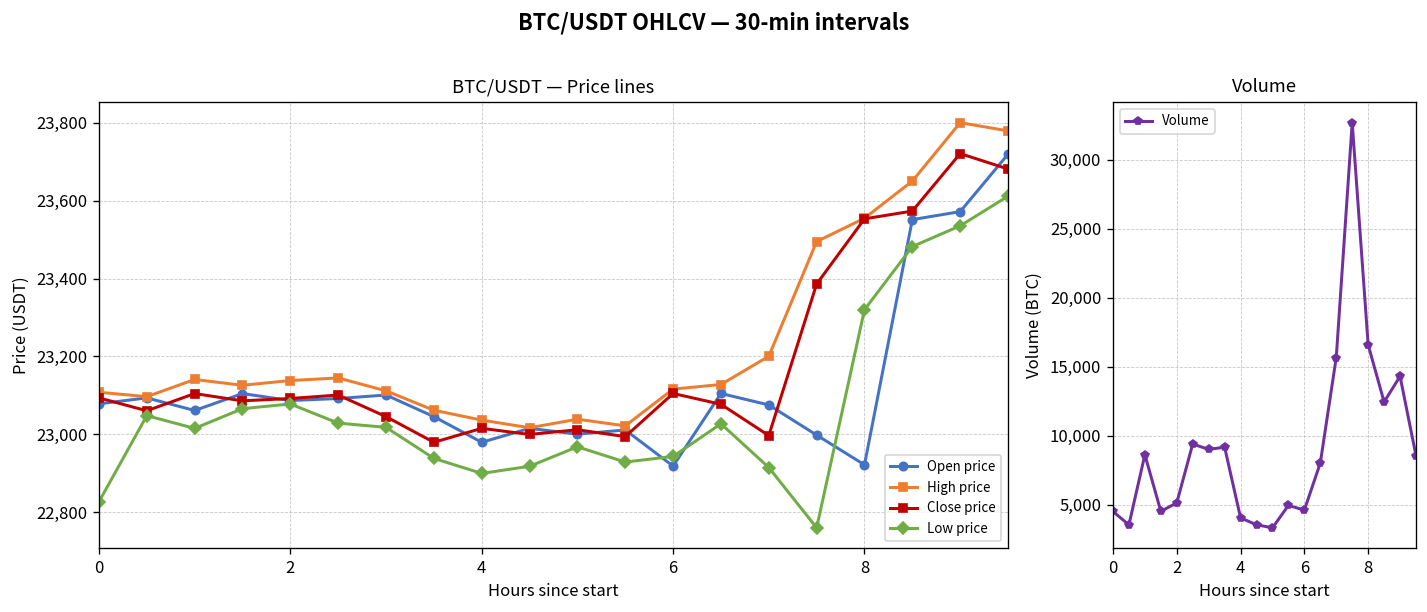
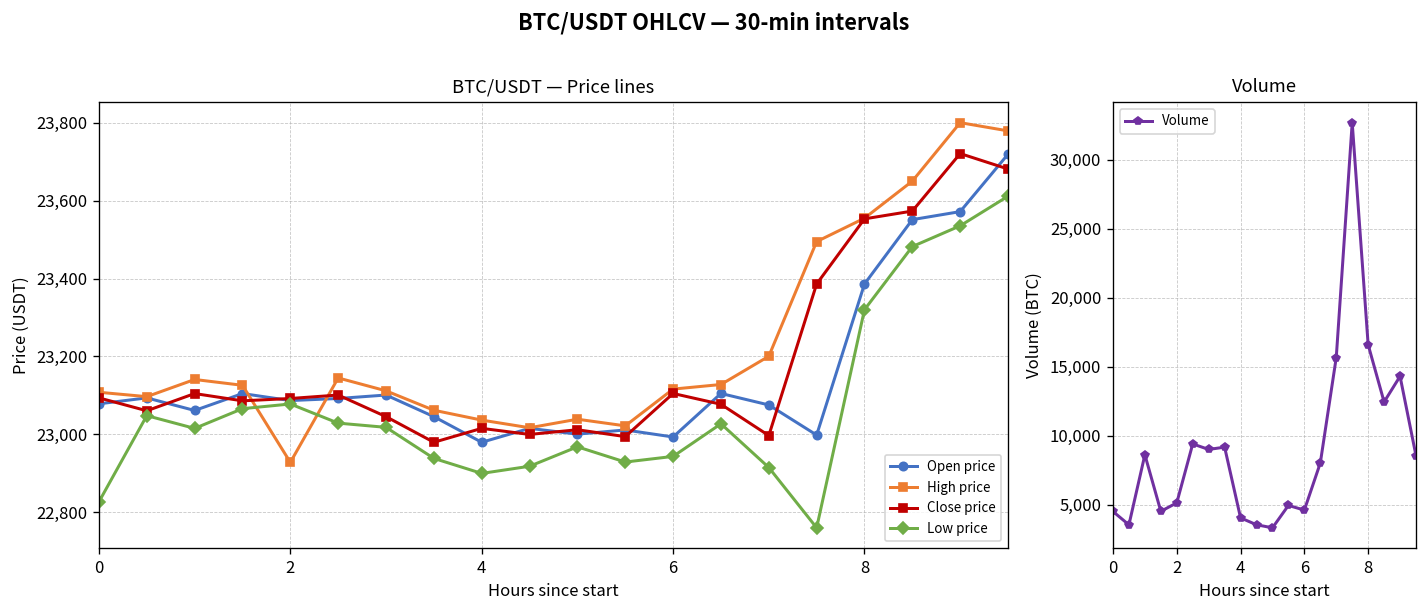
BTC/USDT — Price lines, High price, 2: 23,140 -> 22,930
BTC/USDT — Price lines, Open price, 6: 22,920 -> 22,990
BTC/USDT — Price lines, Open price, 8: 22,920 -> 23,390
